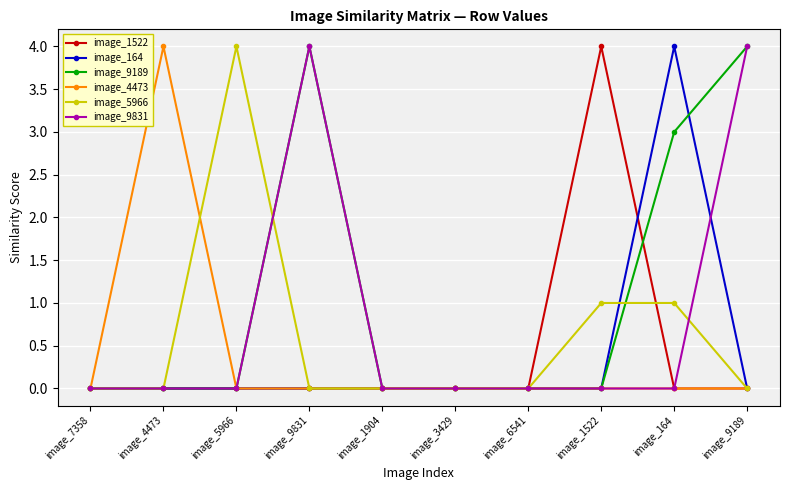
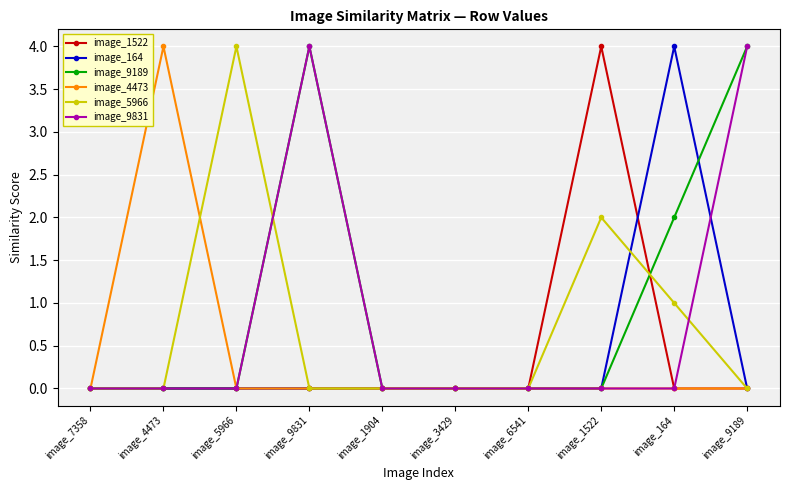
image_5966, image_1522: 1 -> 2
image_9189, image_164: 3 -> 2
